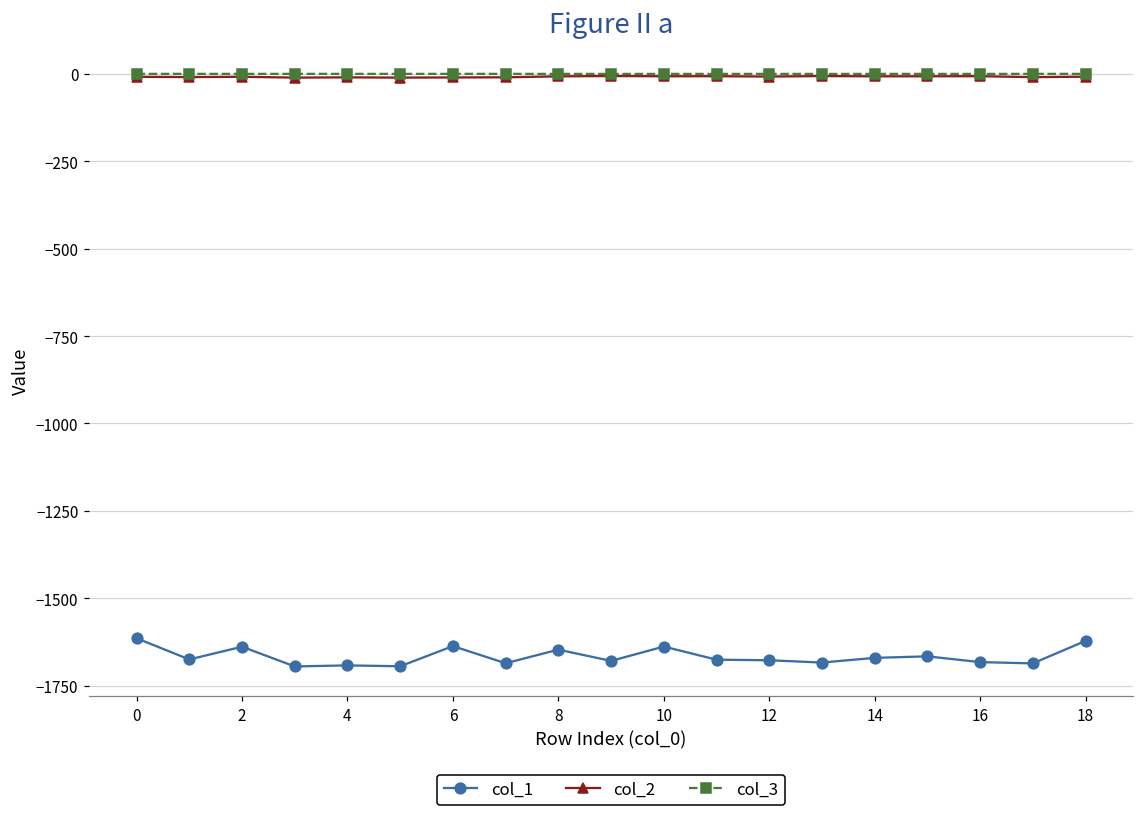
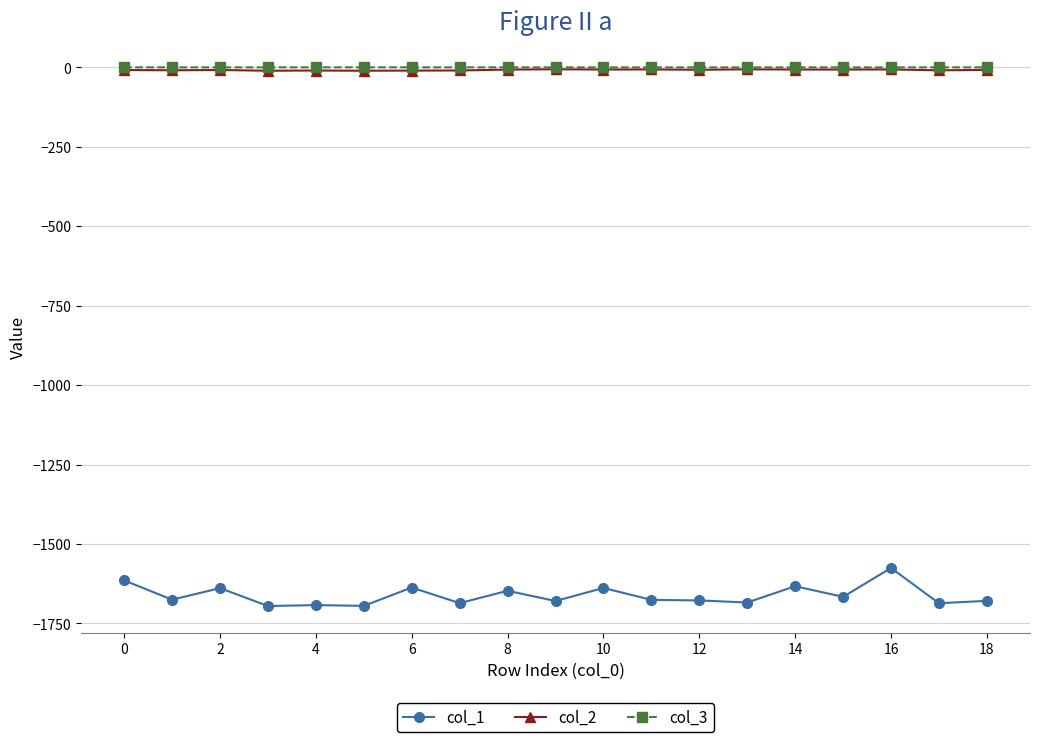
col_1, 14: -1670 -> -1630
col_1, 16: -1680 -> -1580
col_1, 18: -1620 -> -1680
